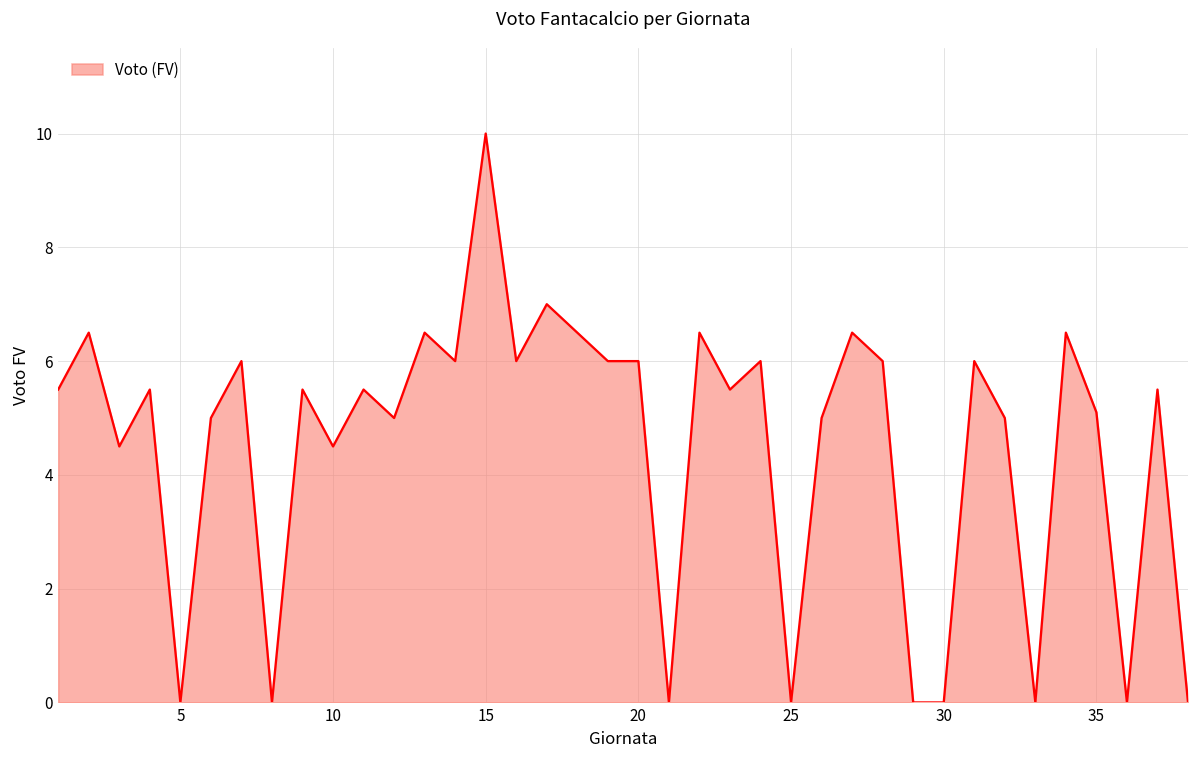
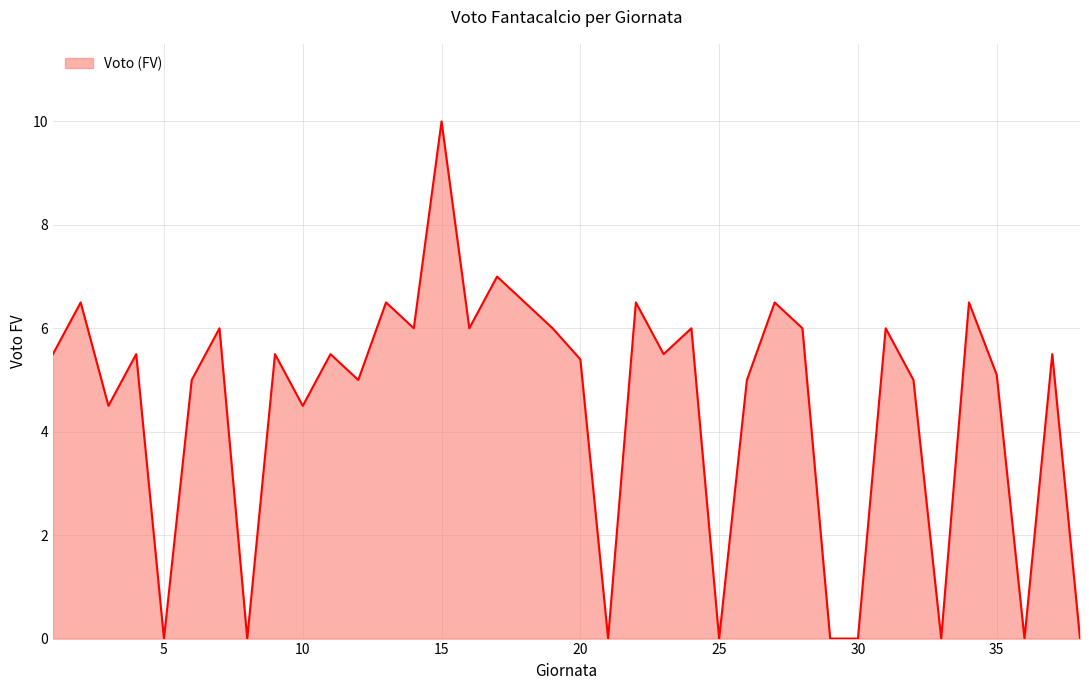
20: 6.0 -> 5.4
